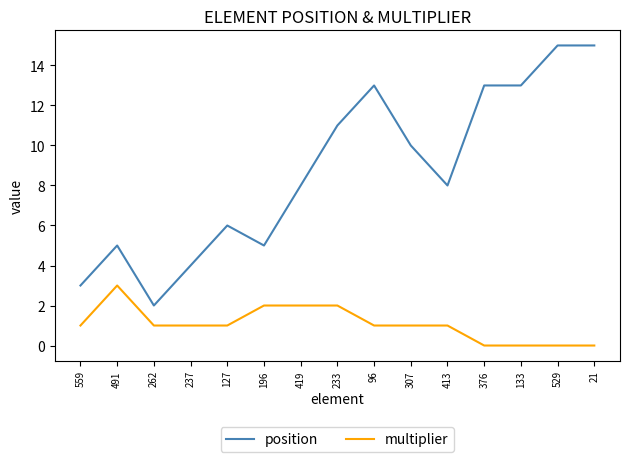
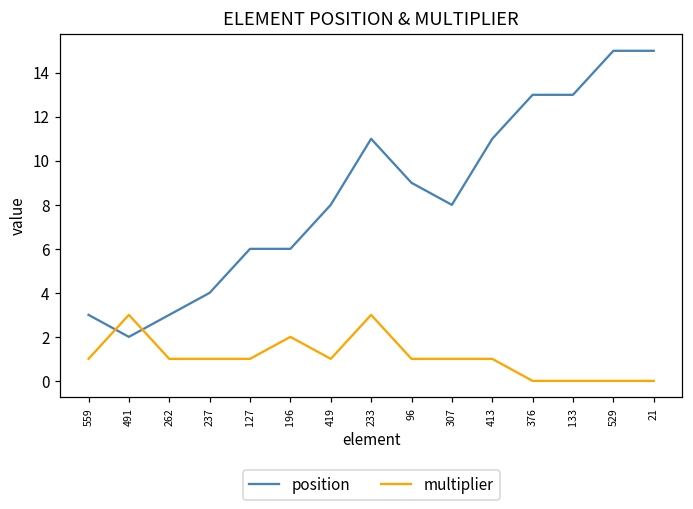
position, 491: 5 -> 2
position, 262: 2 -> 3
position, 196: 5 -> 6
multiplier, 419: 2 -> 1
multiplier, 233: 2 -> 3
position, 96: 13 -> 9
position, 307: 10 -> 8
position, 413: 8 -> 11
